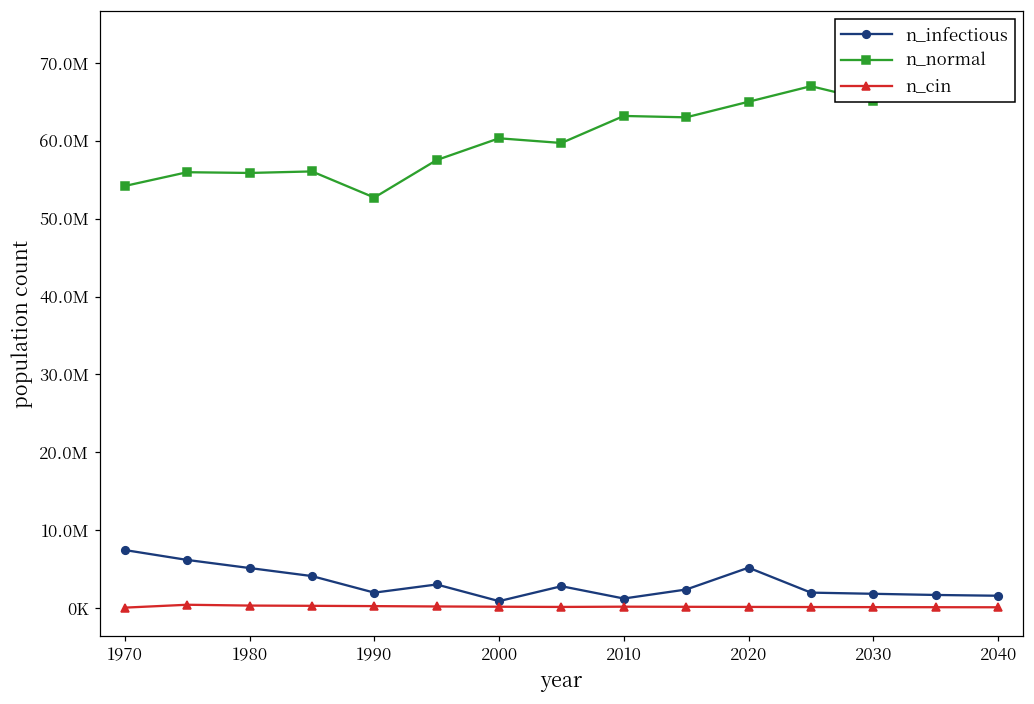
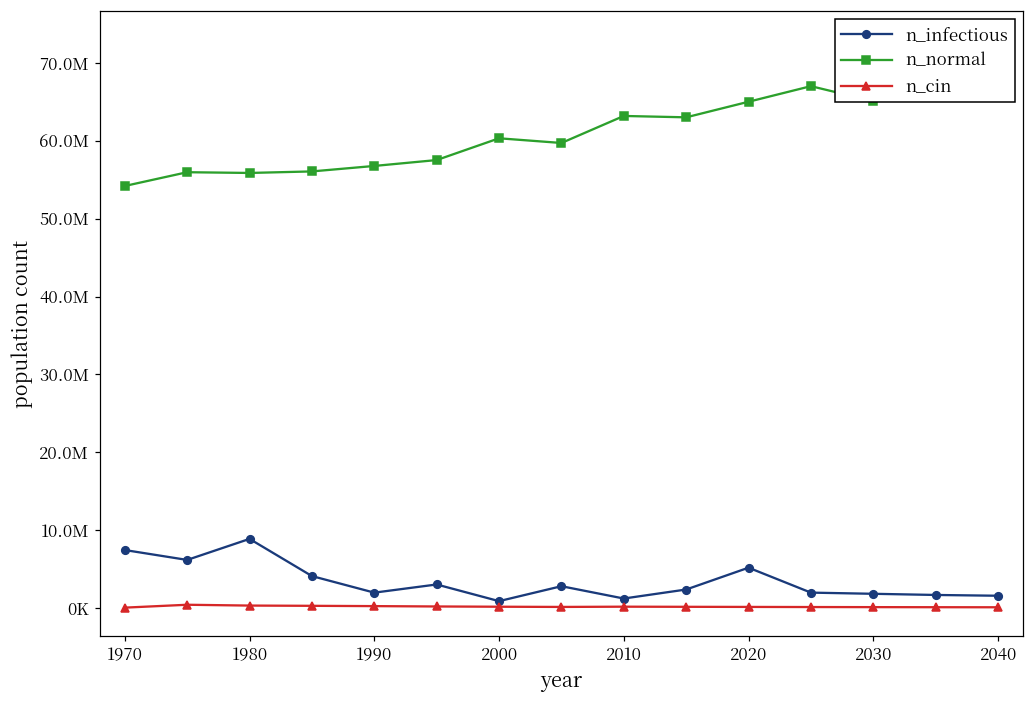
n_infectious, 1980: 5000000 -> 9000000
n_normal, 1990: 53000000 -> 57000000
